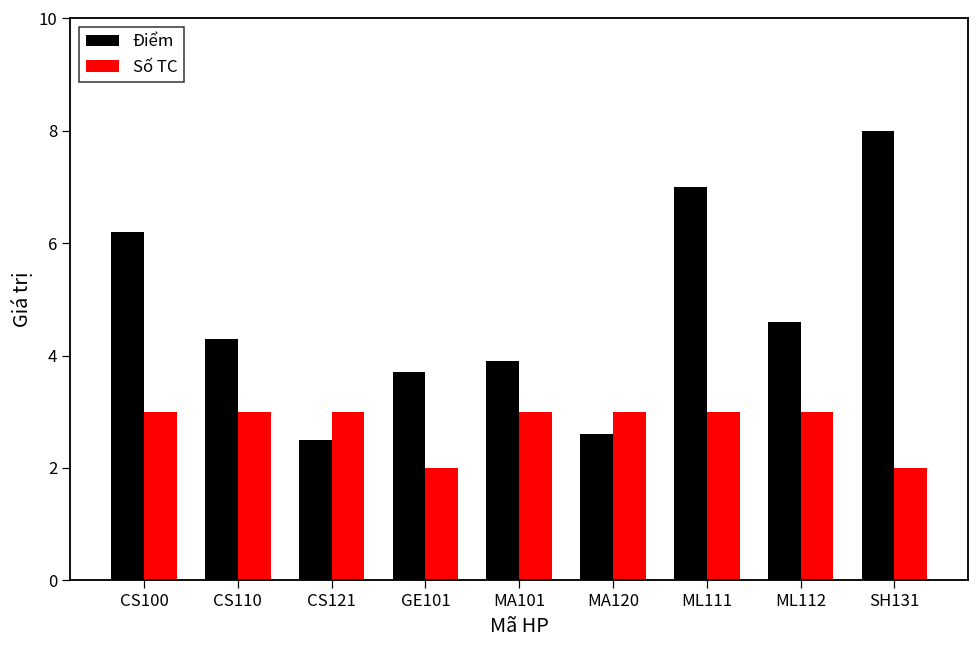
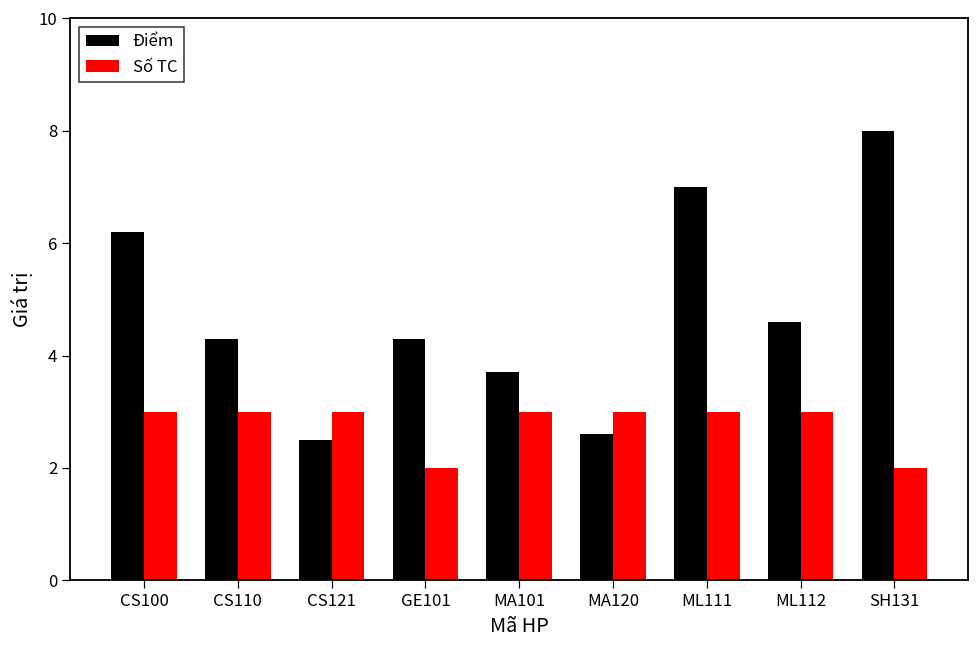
Điểm, GE101: 3.7 -> 4.3
Điểm, MA101: 3.9 -> 3.7
